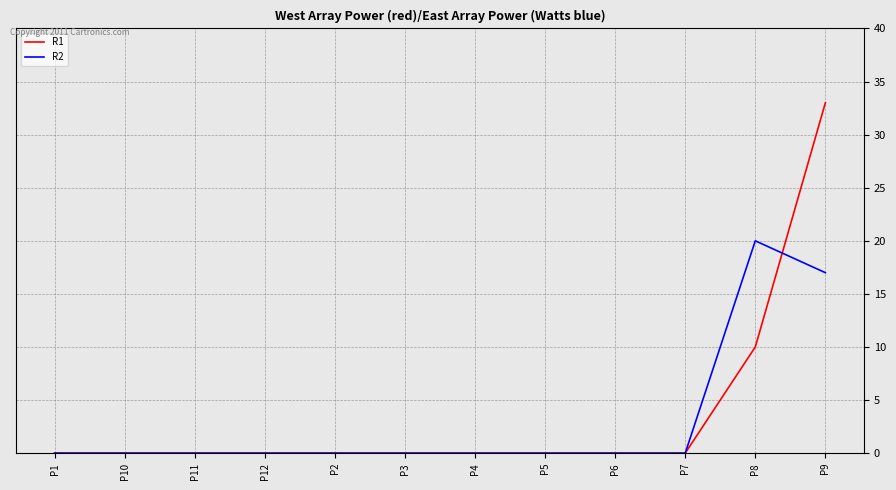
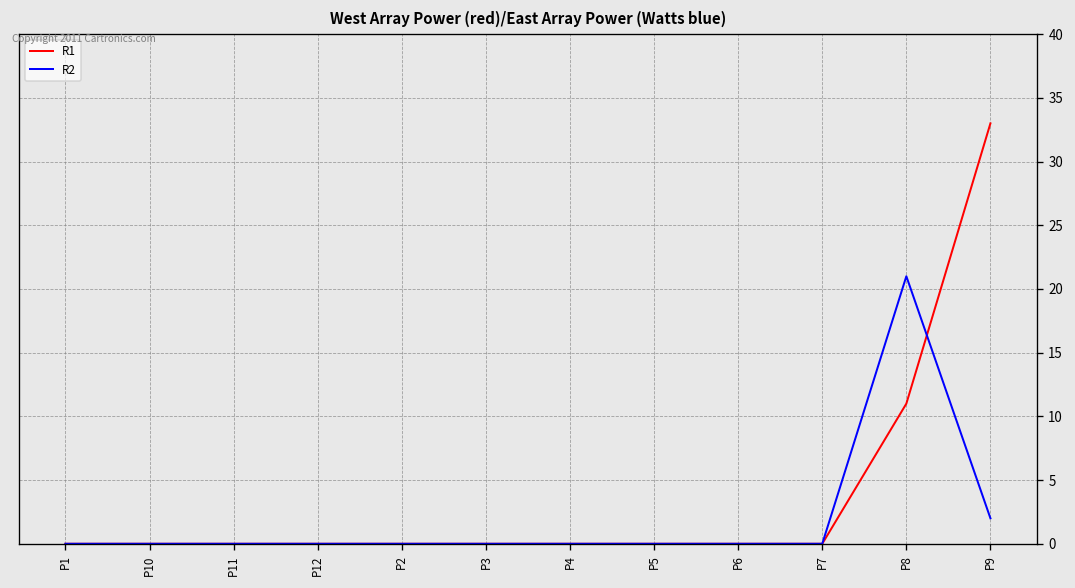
R1, P8: 10 -> 11
R2, P8: 20 -> 21
R2, P9: 17 -> 2
